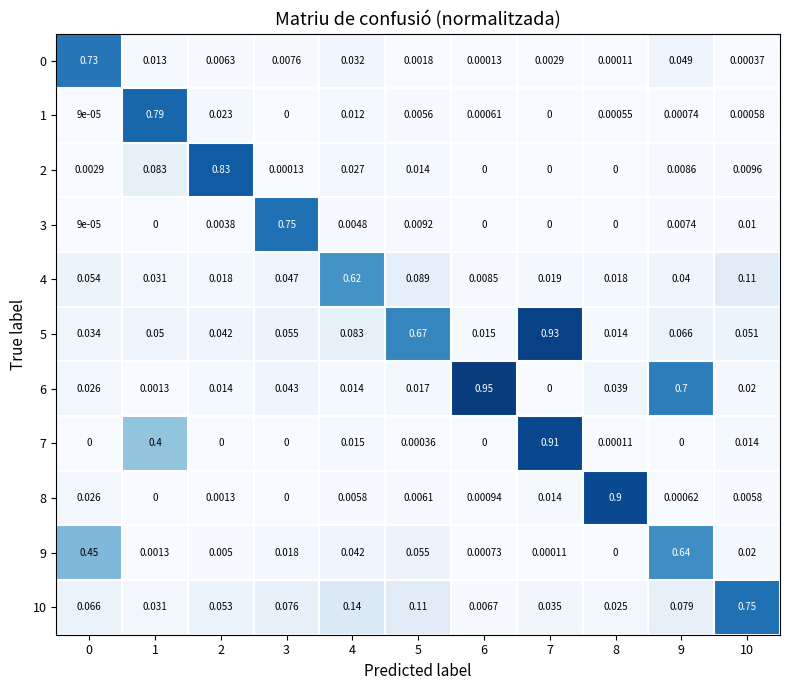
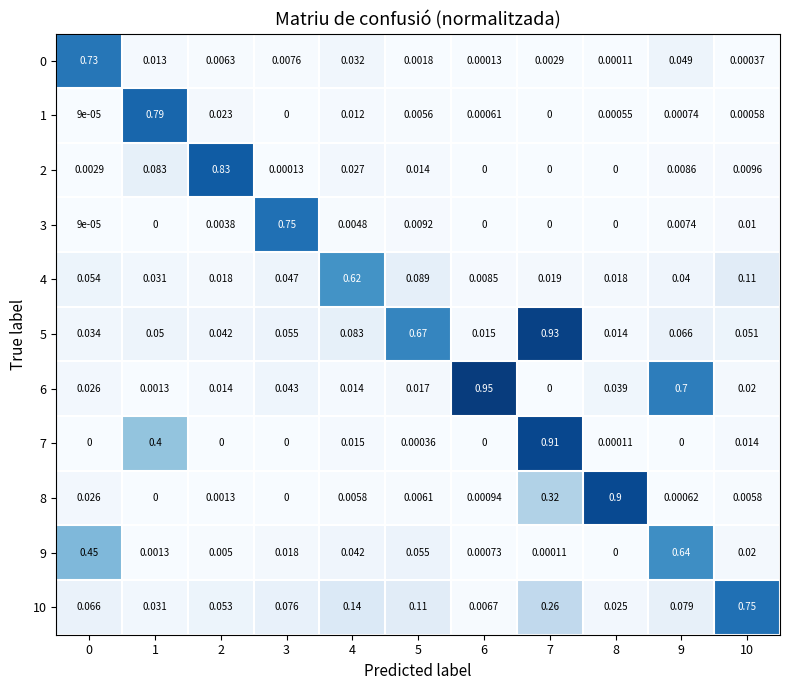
8, 7: 0.014 -> 0.32
10, 7: 0.035 -> 0.26
